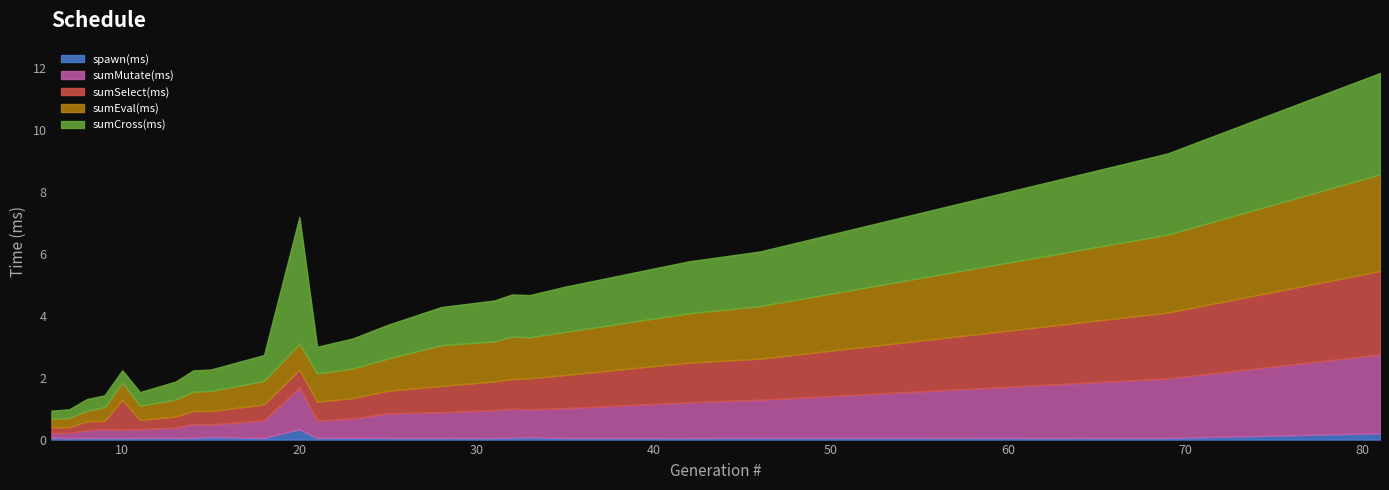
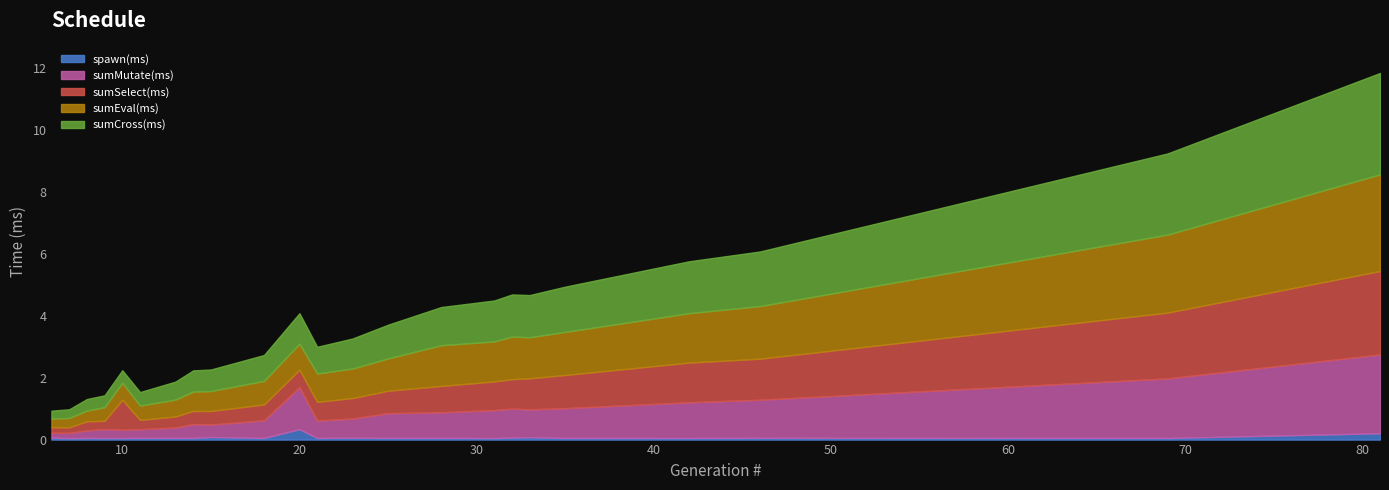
sumCross(ms), 20: 4.1 -> 1.0
